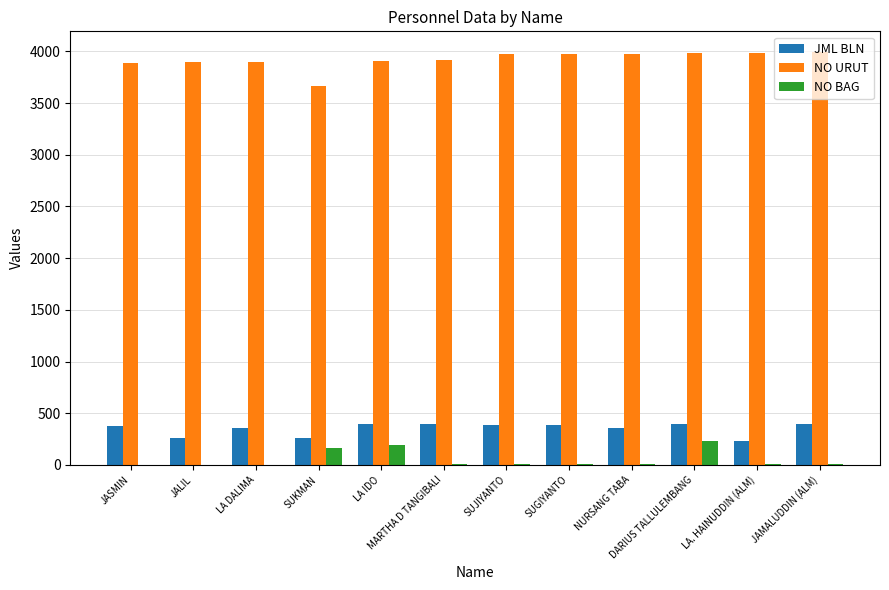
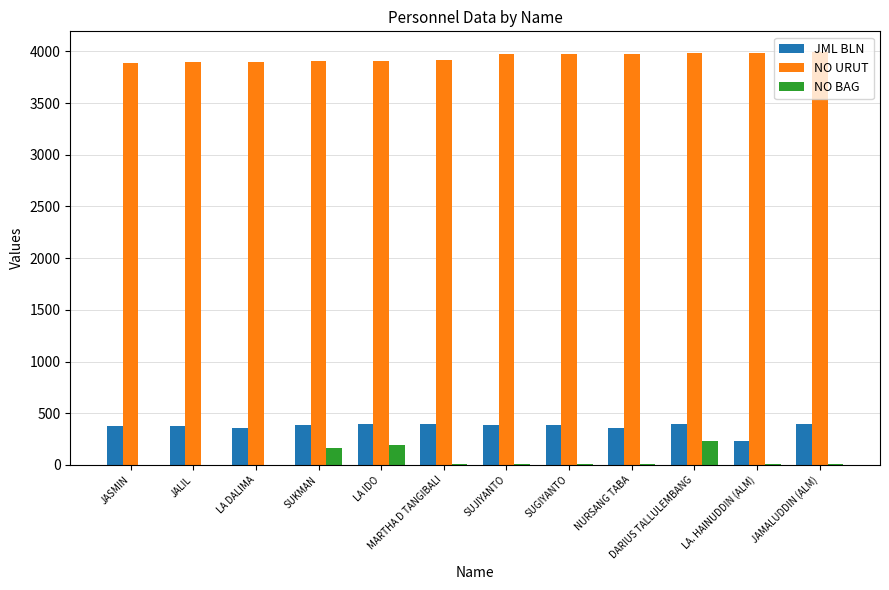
JML BLN, JALIL: 260 -> 370
JML BLN, SUKMAN: 260 -> 380
NO URUT, SUKMAN: 3660 -> 3900
